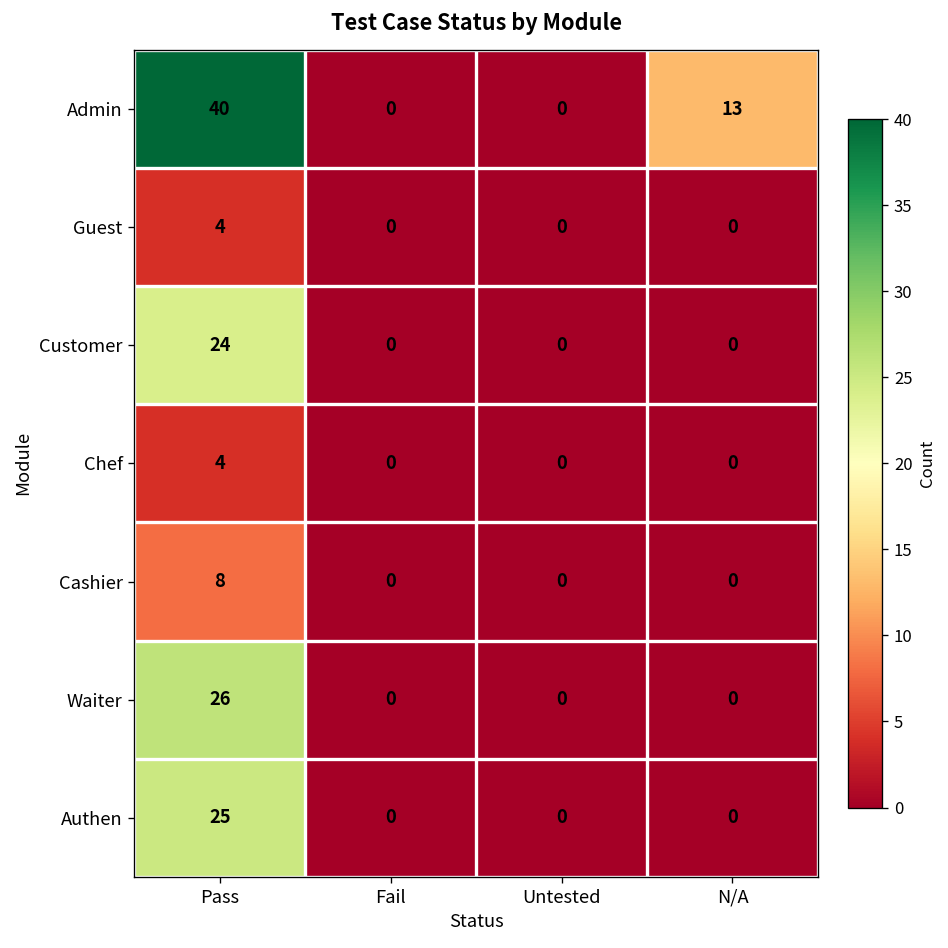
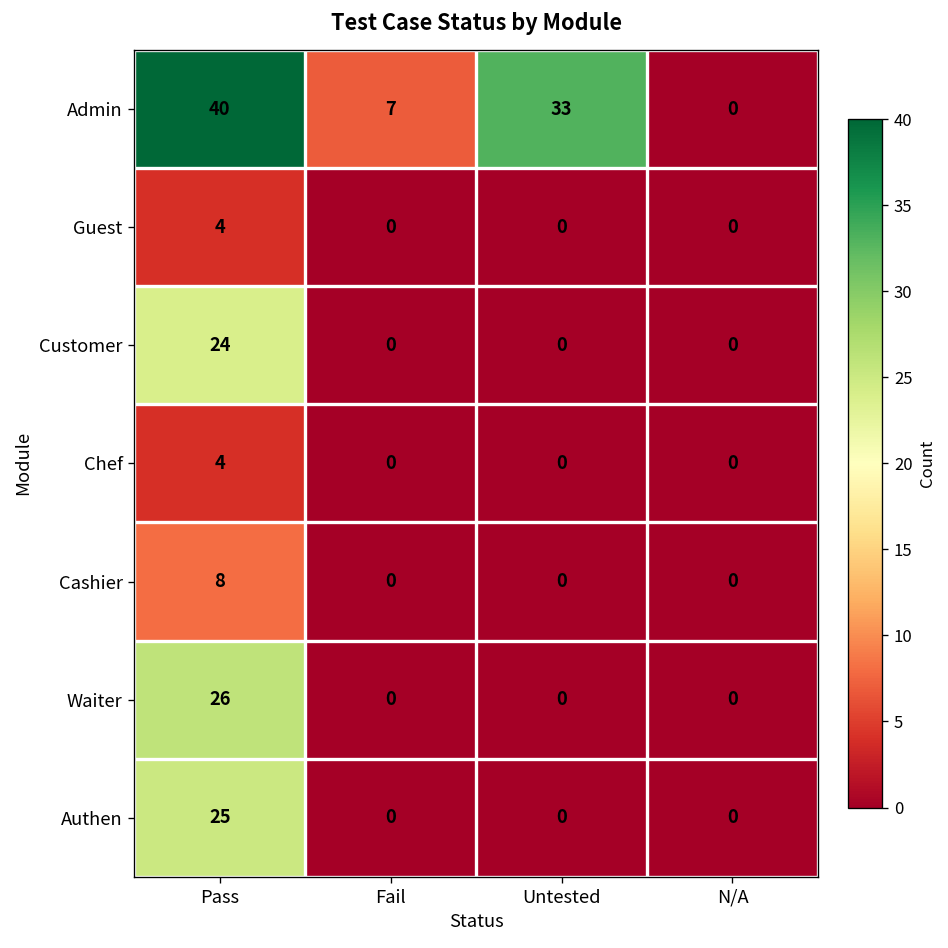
Admin, Fail: 0 -> 7
Admin, Untested: 0 -> 33
Admin, N/A: 13 -> 0
